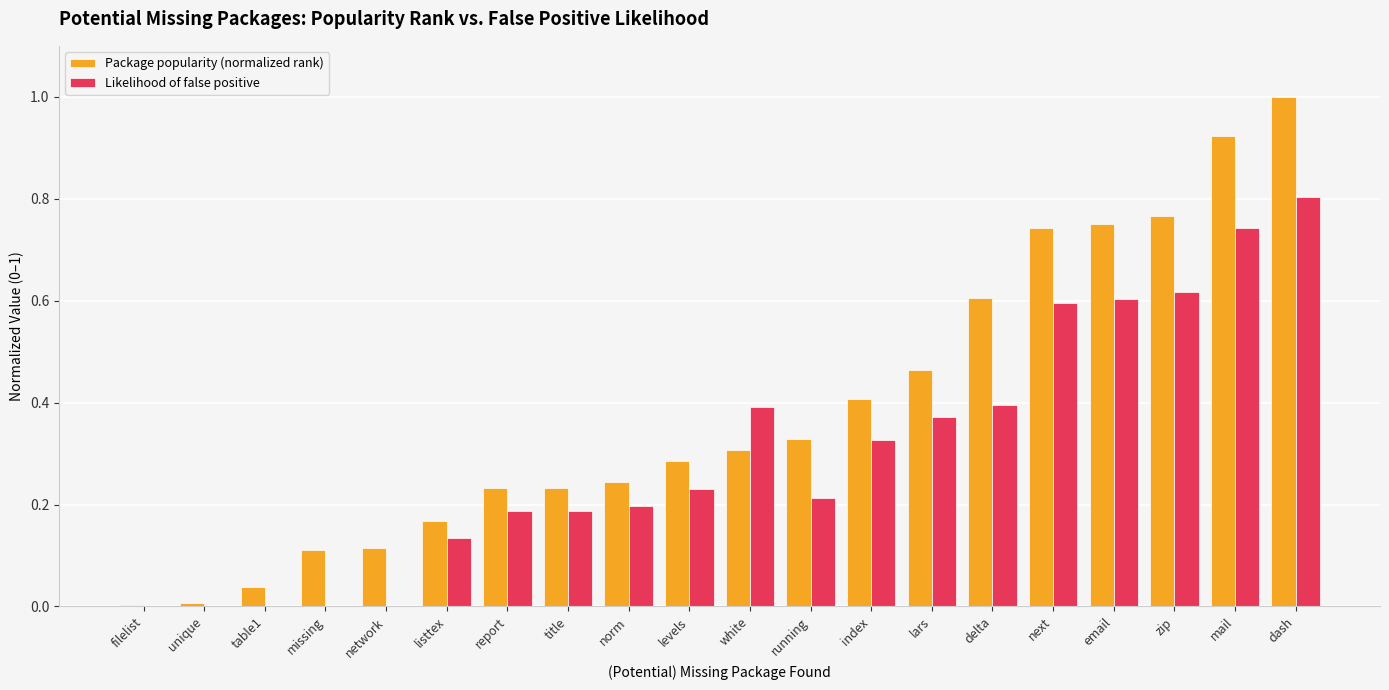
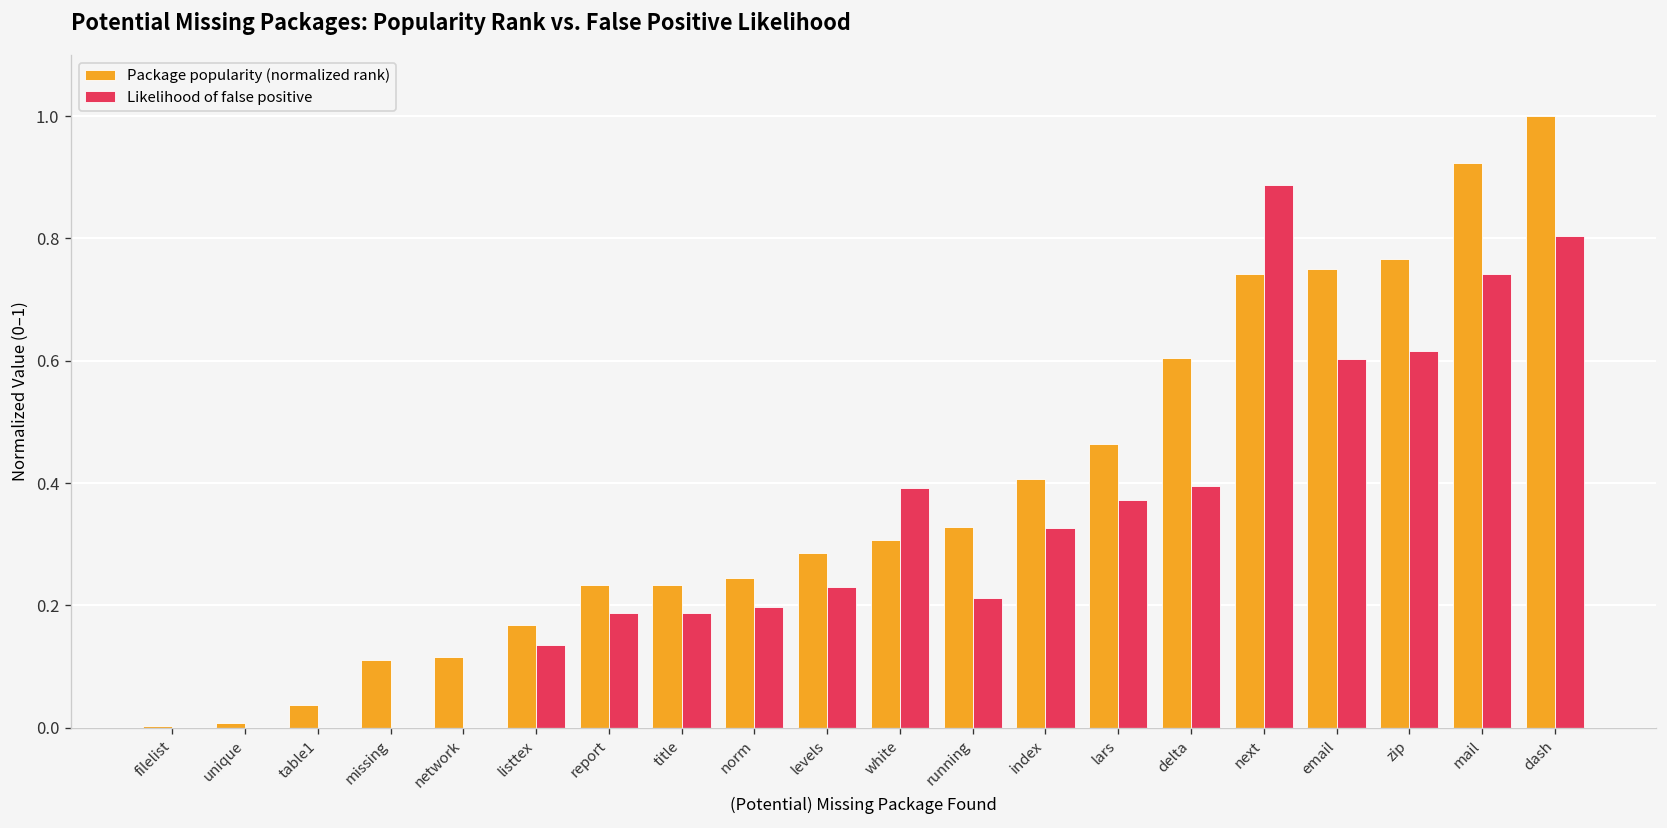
Likelihood of false positive, next: 0.60 -> 0.89
